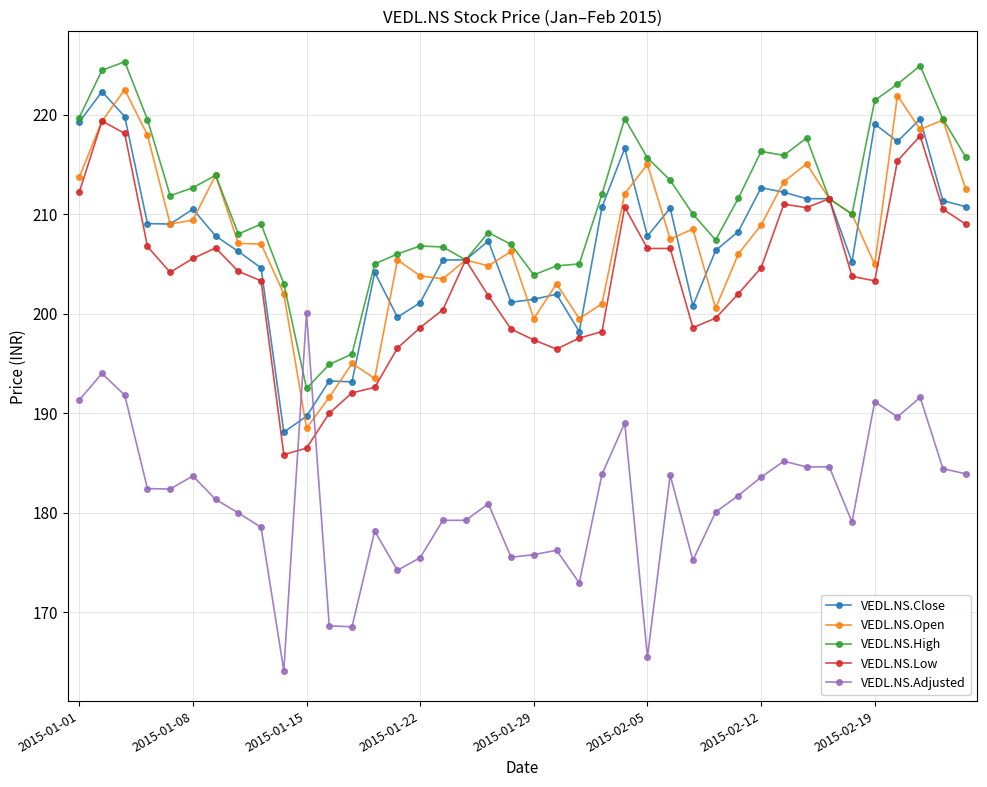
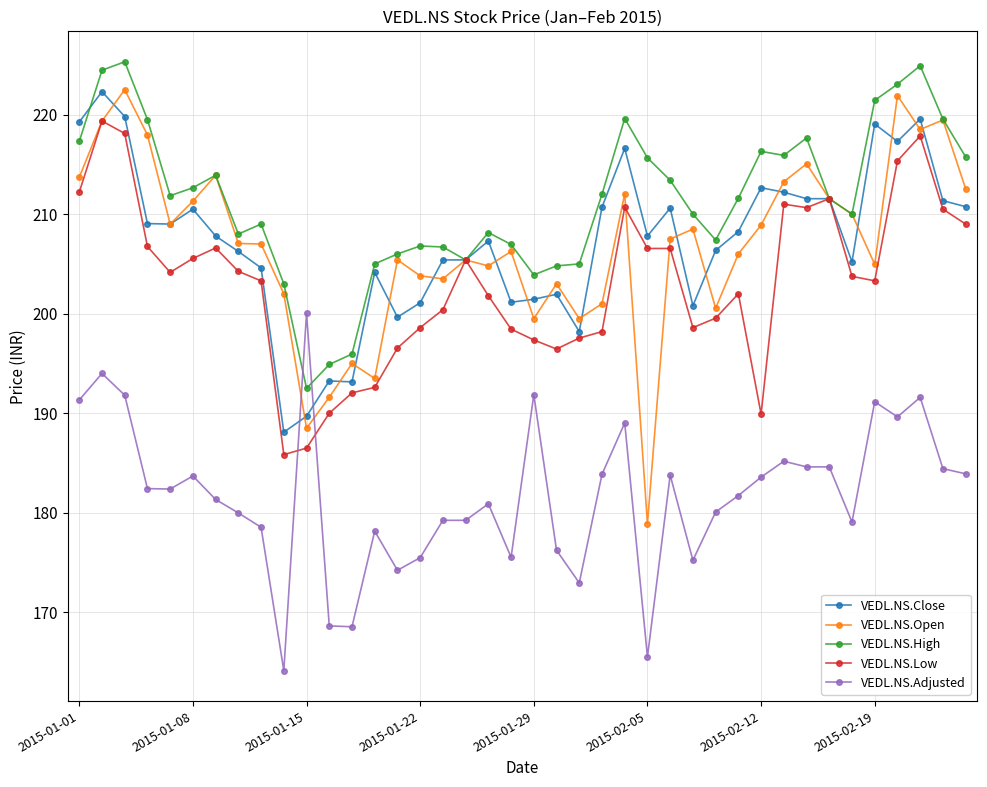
VEDL.NS.High, 2015-01-01: 220 -> 217
VEDL.NS.Open, 2015-01-08: 209 -> 211
VEDL.NS.Adjusted, 2015-01-29: 176 -> 192
VEDL.NS.Open, 2015-02-05: 215 -> 179
VEDL.NS.Low, 2015-02-12: 205 -> 190
